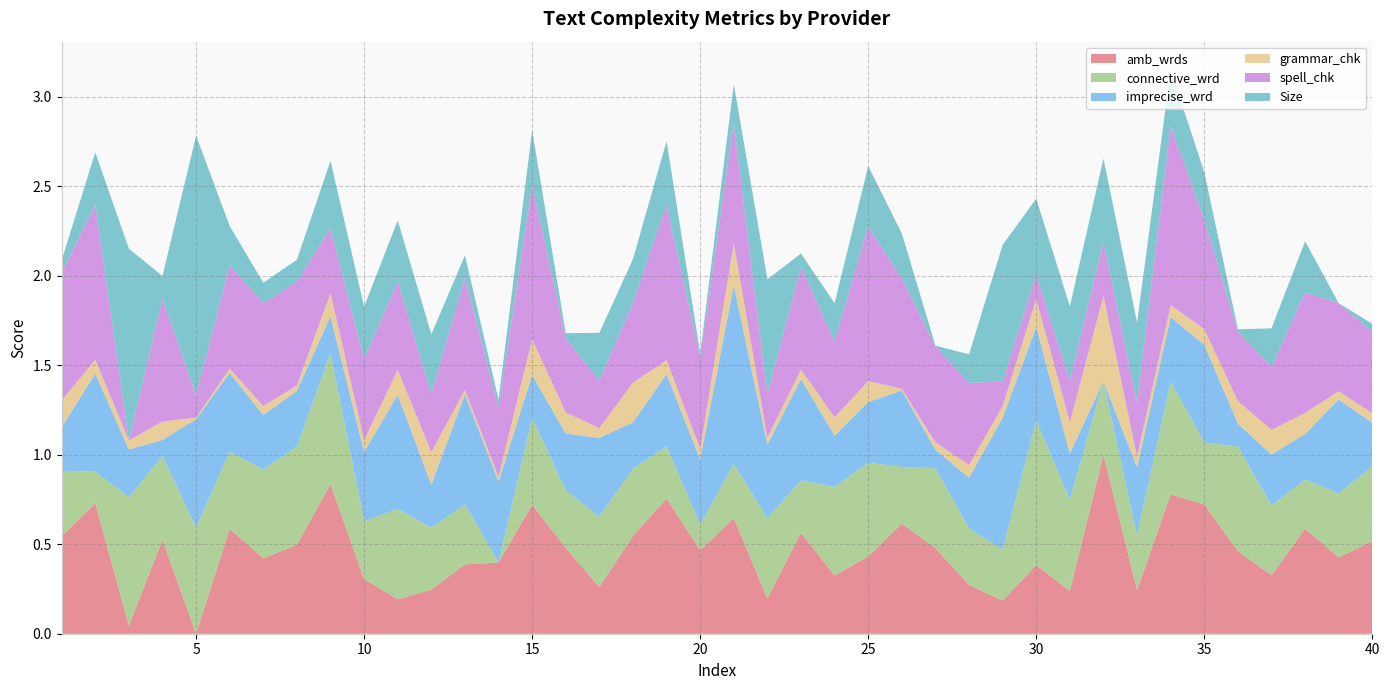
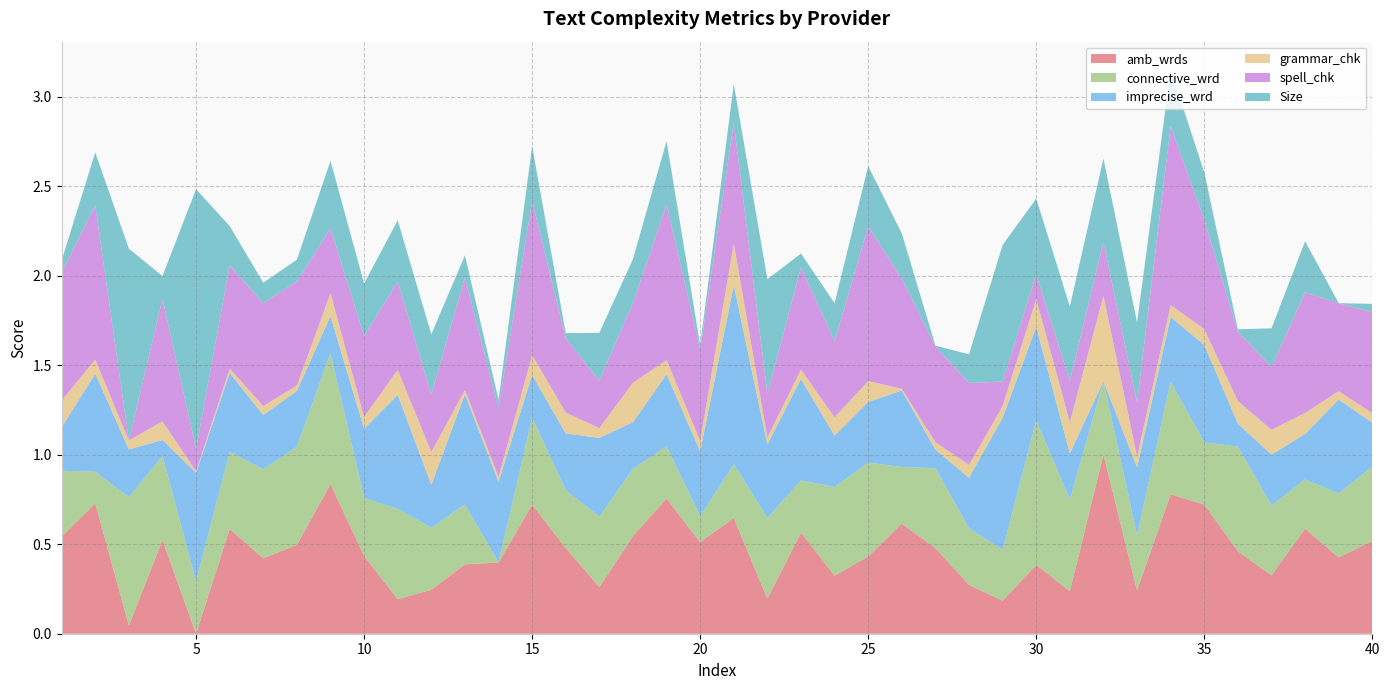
connective_wrd, 5: 0.59 -> 0.29
amb_wrds, 10: 0.30 -> 0.43
grammar_chk, 15: 0.20 -> 0.11
amb_wrds, 20: 0.47 -> 0.51
spell_chk, 40: 0.45 -> 0.57
